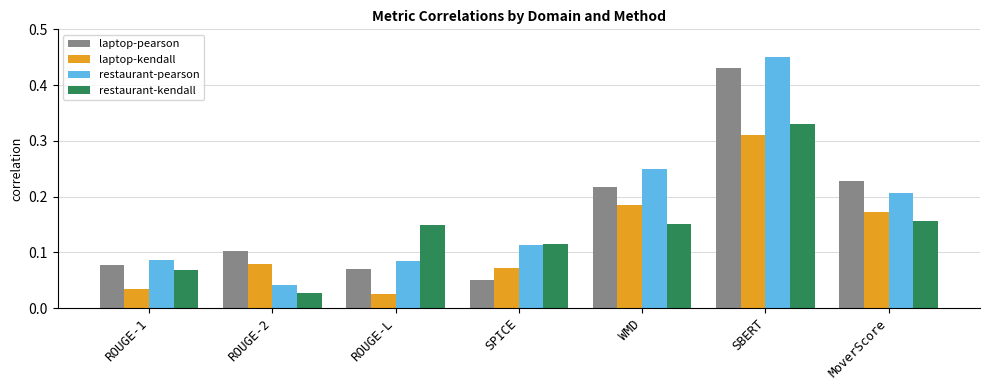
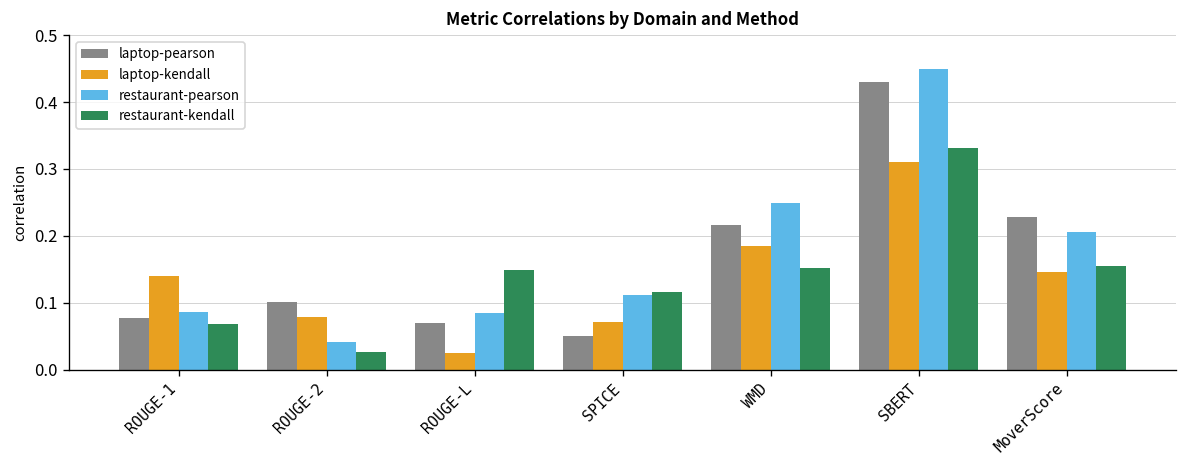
laptop-kendall, ROUGE-1: 0.03 -> 0.14
laptop-kendall, MoverScore: 0.17 -> 0.15
